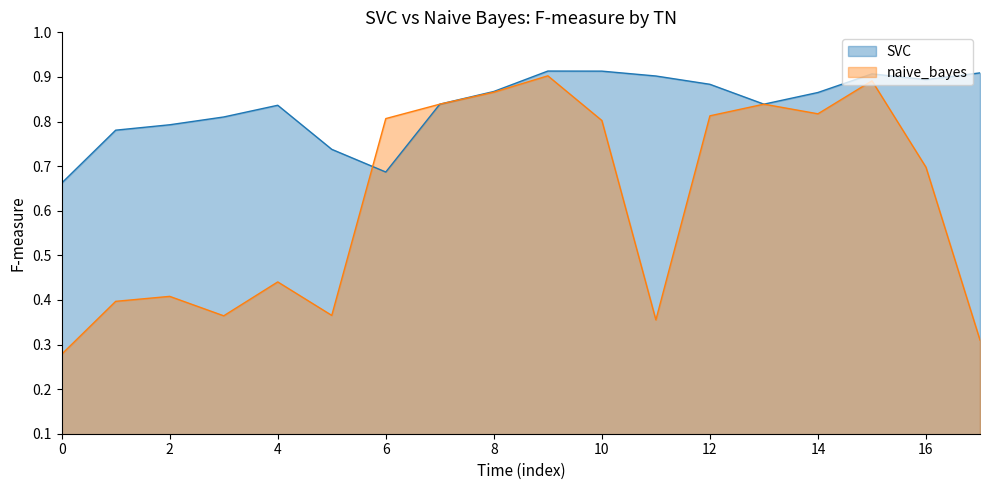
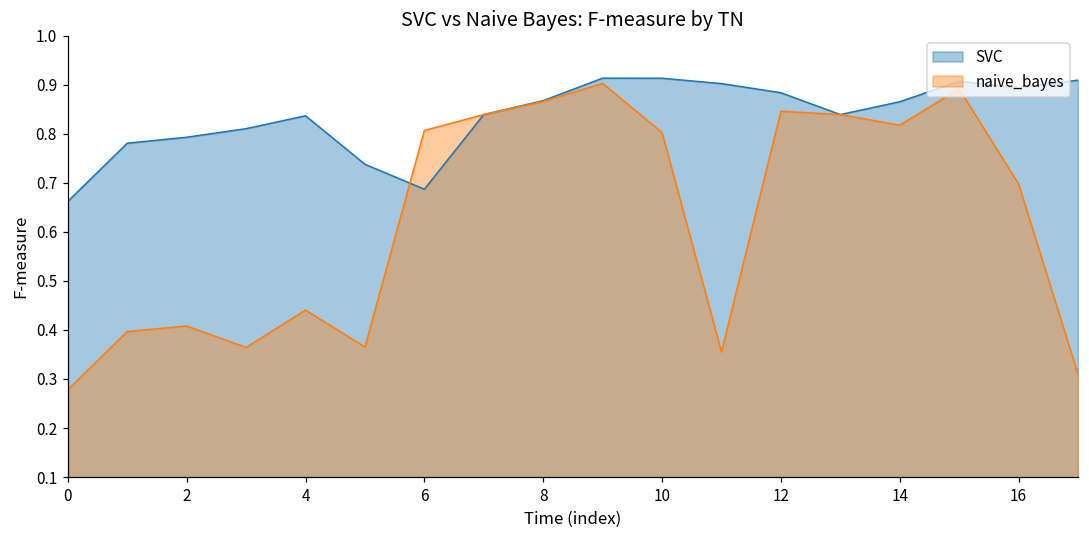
naive_bayes, 12: 0.81 -> 0.85
